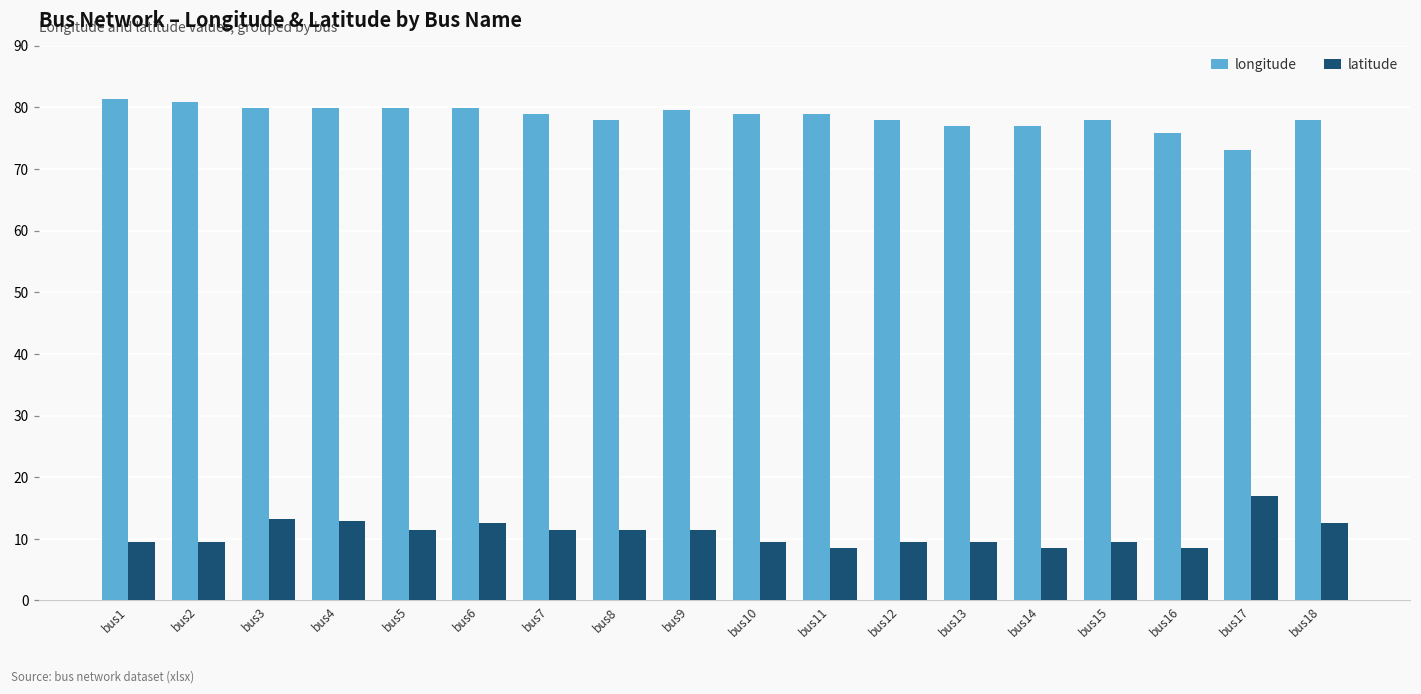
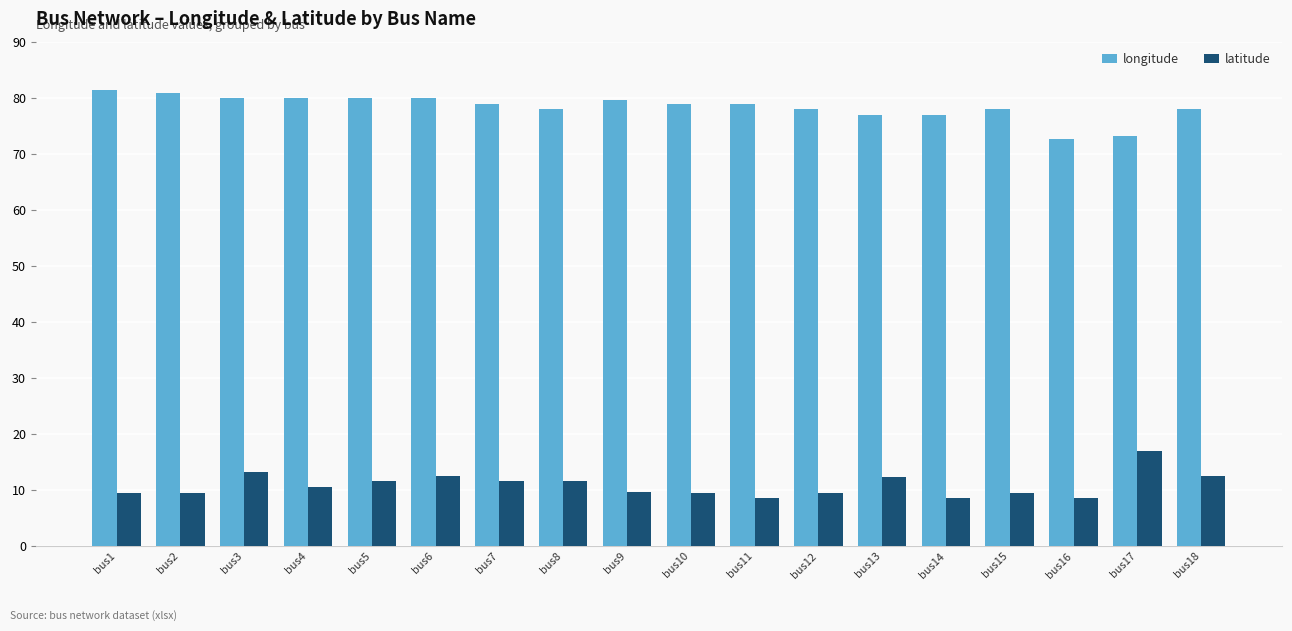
latitude, bus4: 13 -> 11
latitude, bus9: 12 -> 10
latitude, bus13: 10 -> 12
longitude, bus16: 76 -> 73
